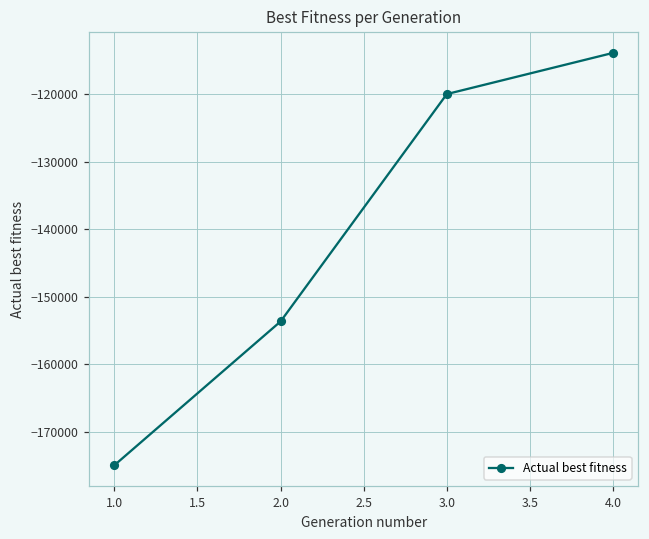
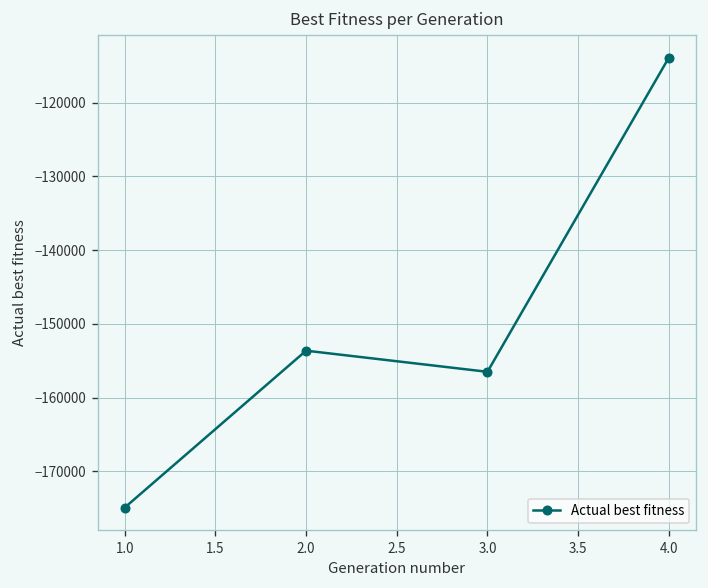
3.0: -120000 -> -157000
